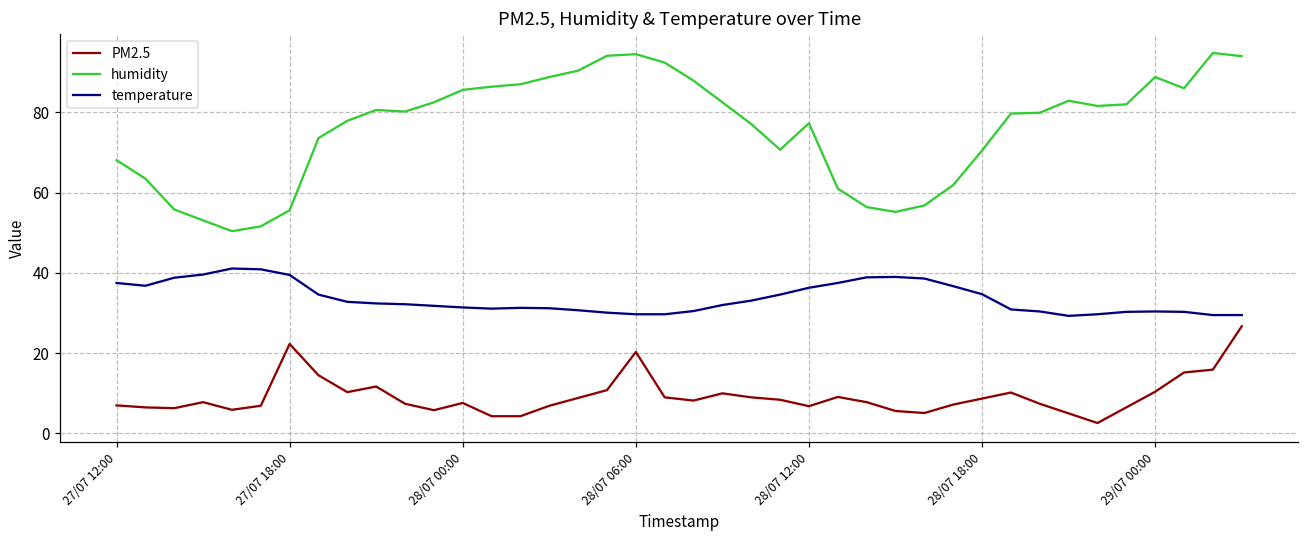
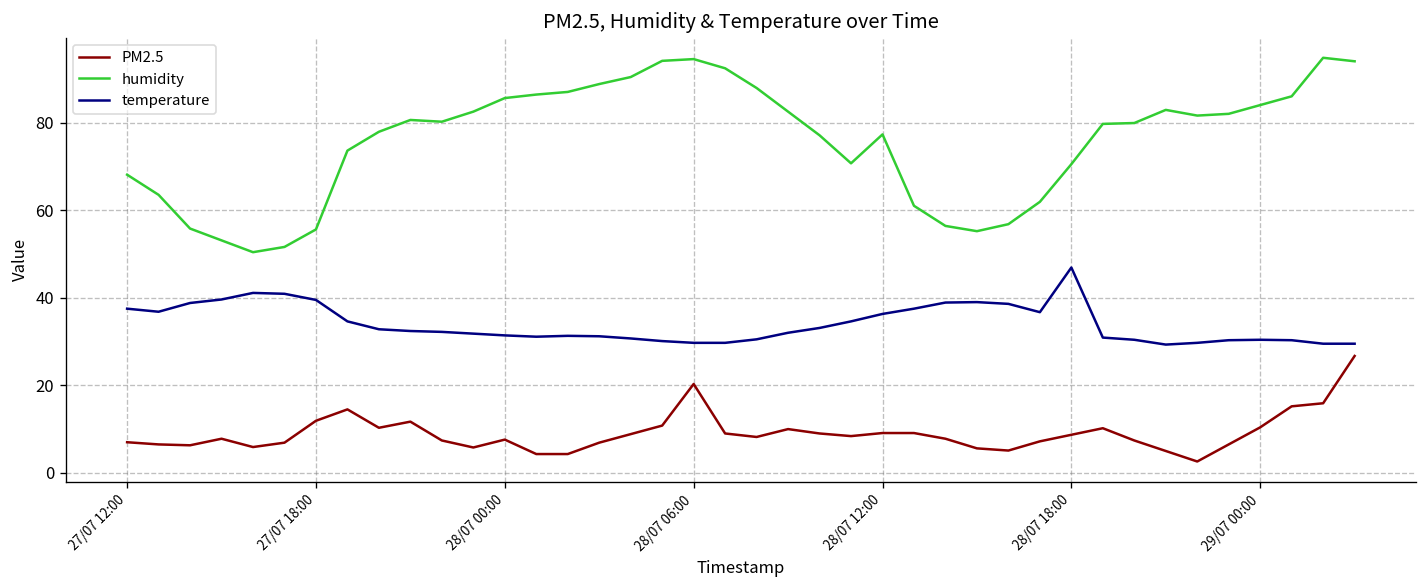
PM2.5, 27/07 18:00: 22 -> 12
PM2.5, 28/07 12:00: 7 -> 9
temperature, 28/07 18:00: 35 -> 47
humidity, 29/07 00:00: 89 -> 84
